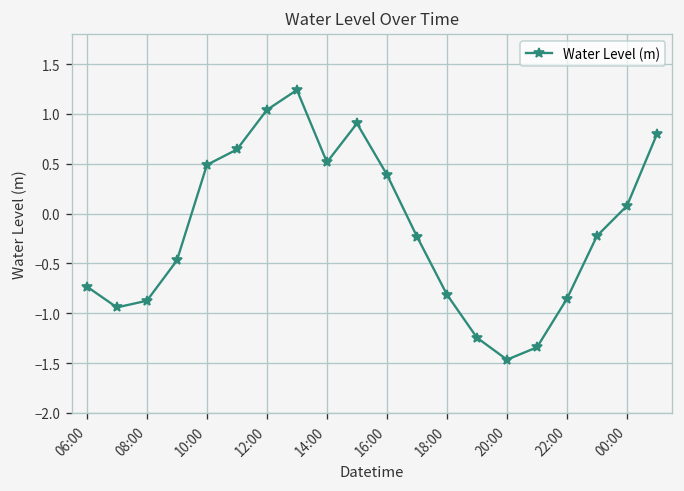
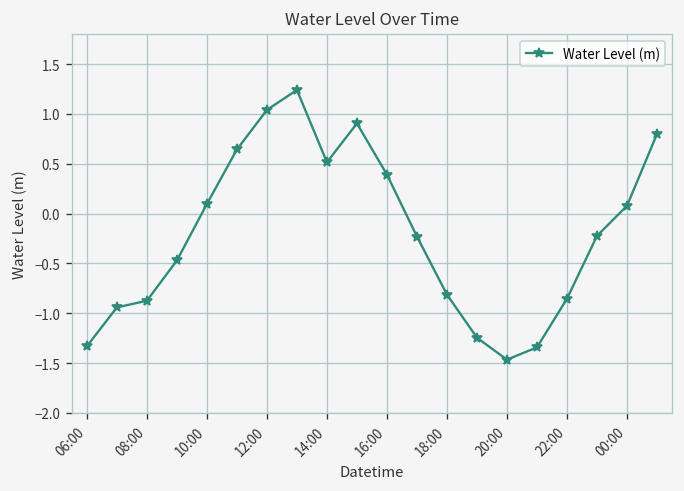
06:00: -0.7 -> -1.3
10:00: 0.5 -> 0.1
